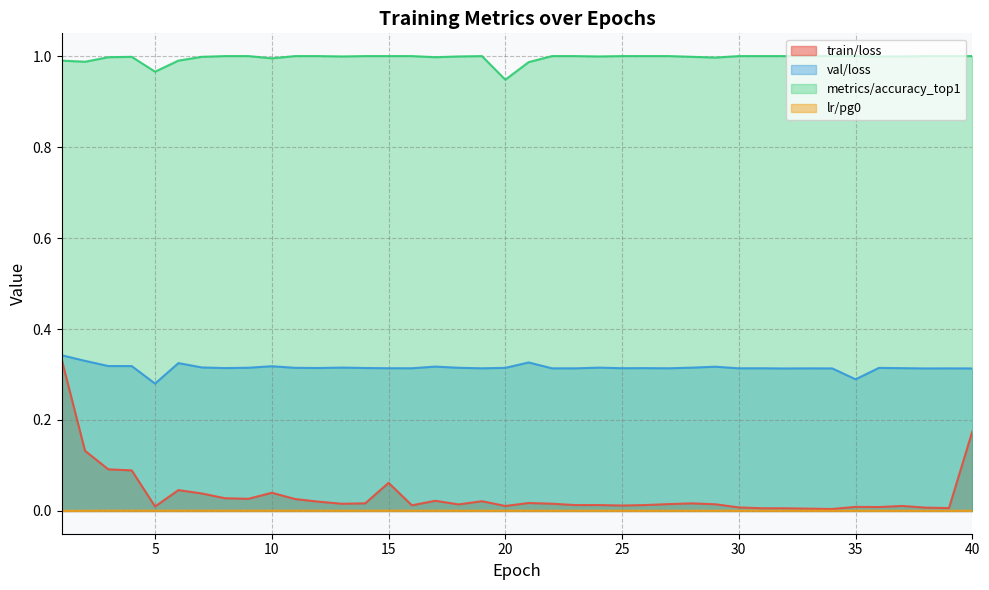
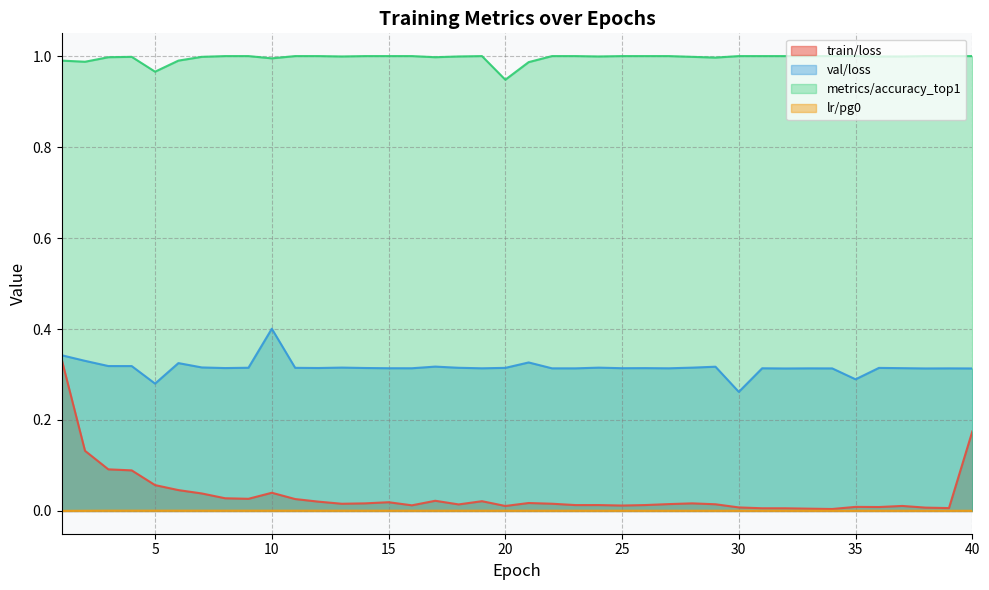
train/loss, 5: 0.01 -> 0.06
val/loss, 10: 0.32 -> 0.40
train/loss, 15: 0.06 -> 0.02
val/loss, 30: 0.31 -> 0.26
